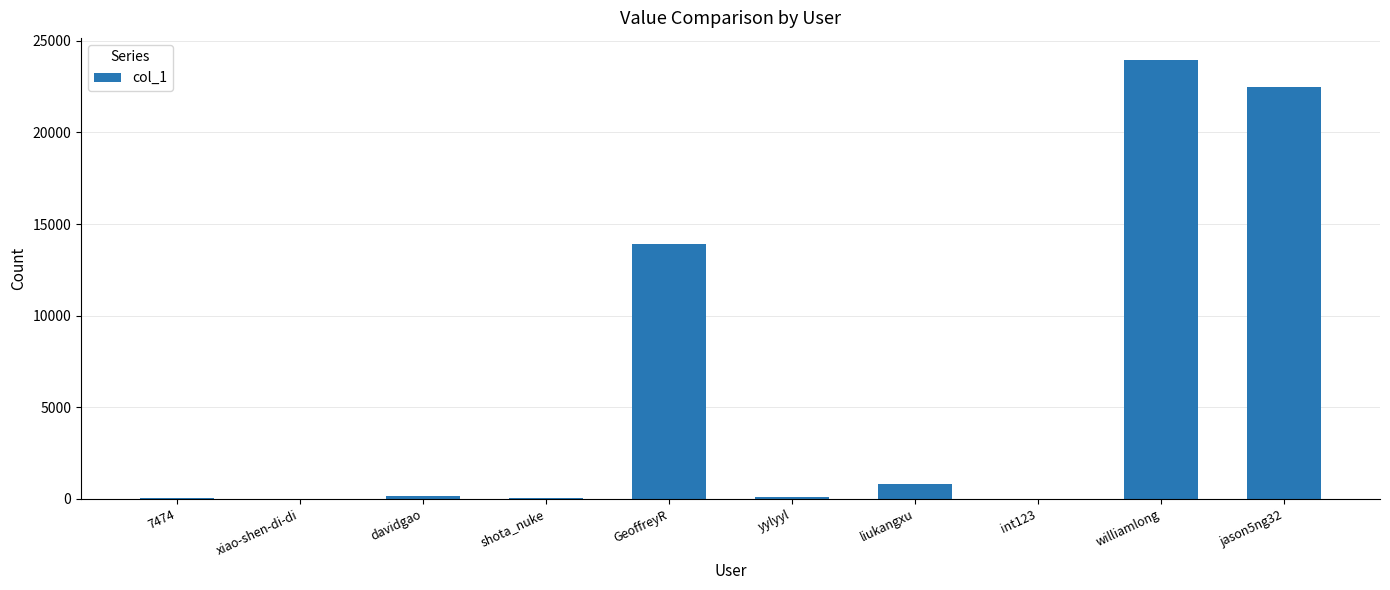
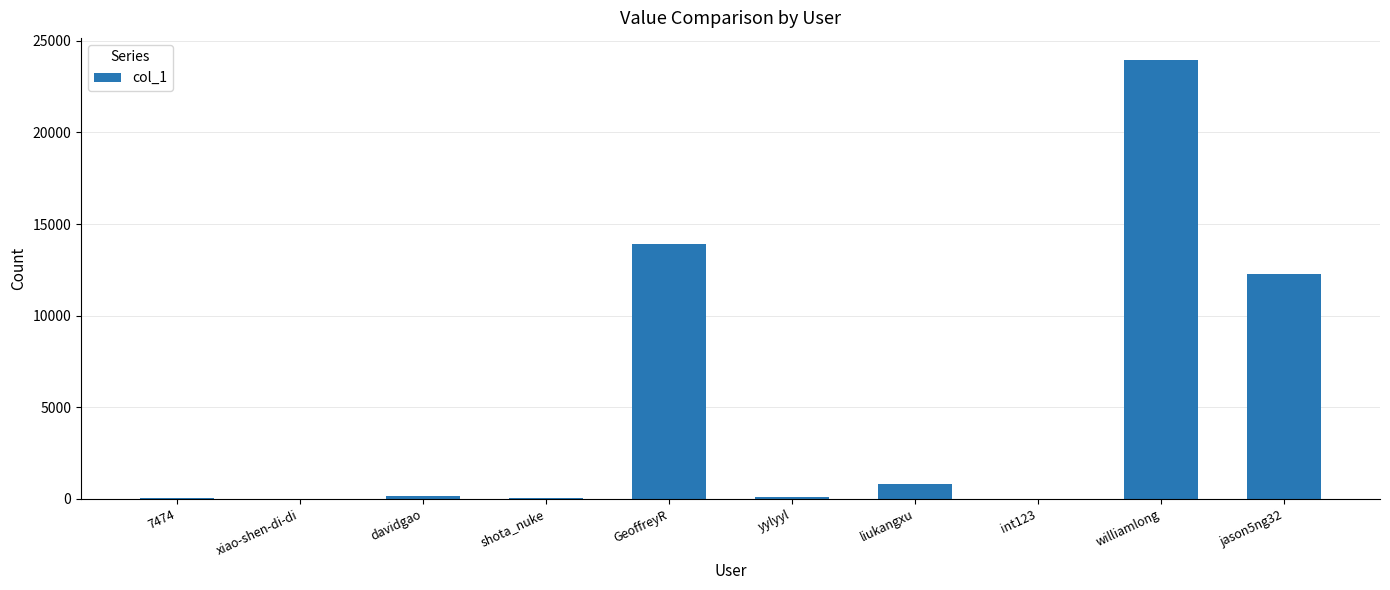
jason5ng32: 22500 -> 12300
